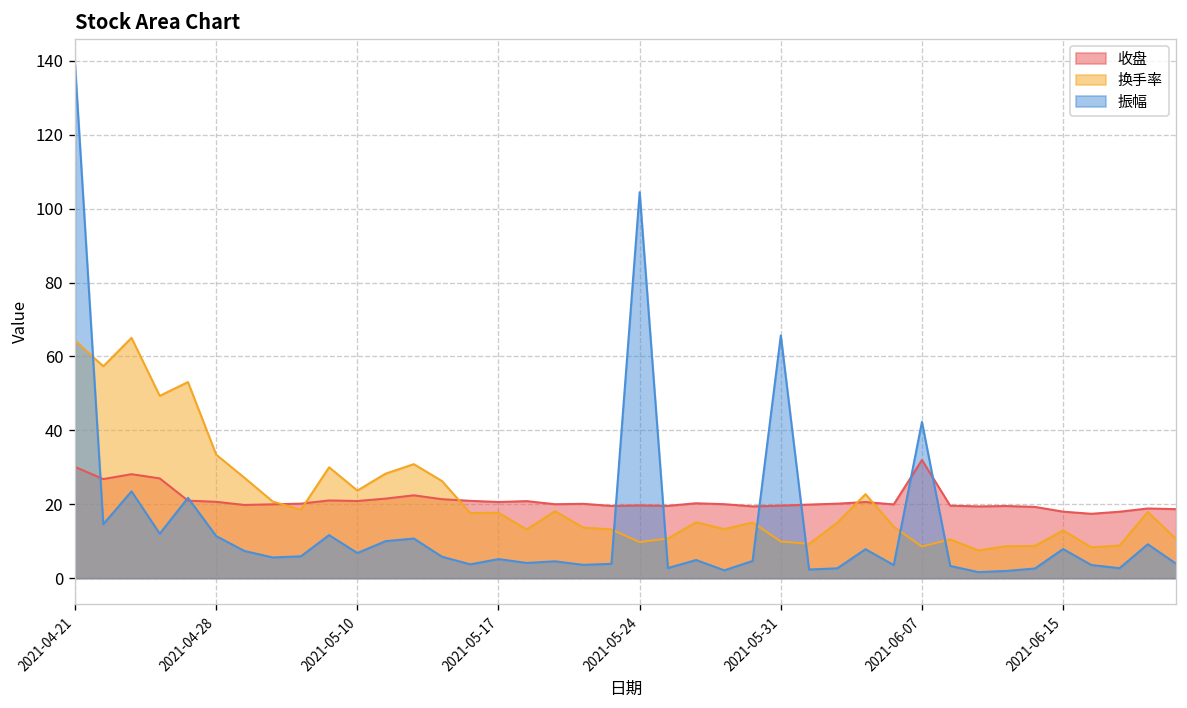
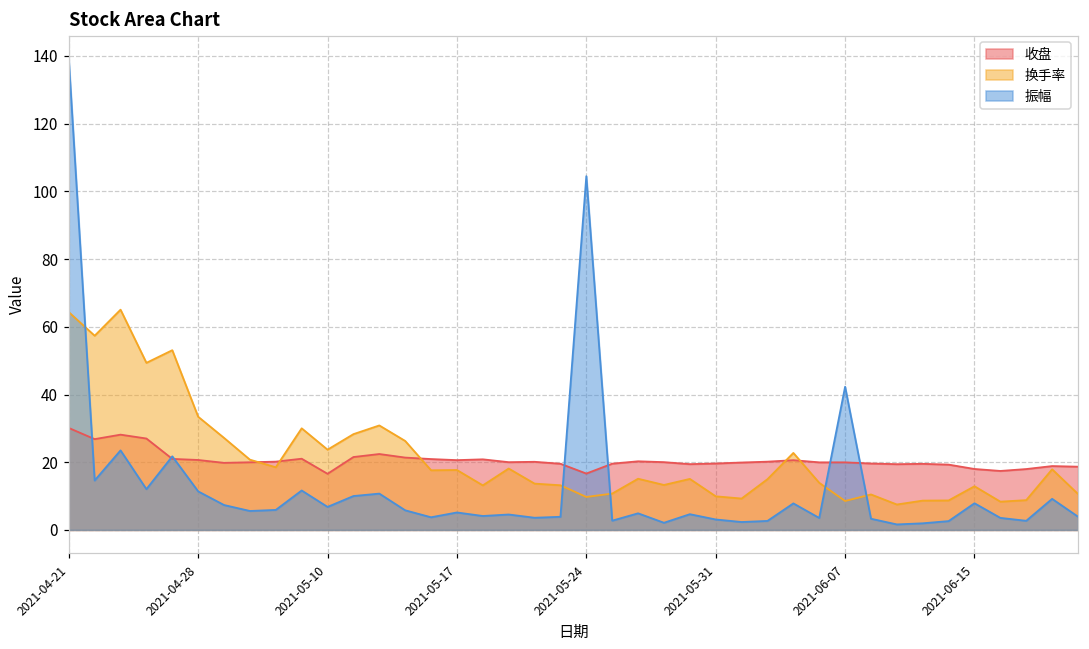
收盘, 2021-05-10: 21 -> 17
收盘, 2021-05-24: 20 -> 17
振幅, 2021-05-31: 66 -> 3
收盘, 2021-06-07: 32 -> 20
